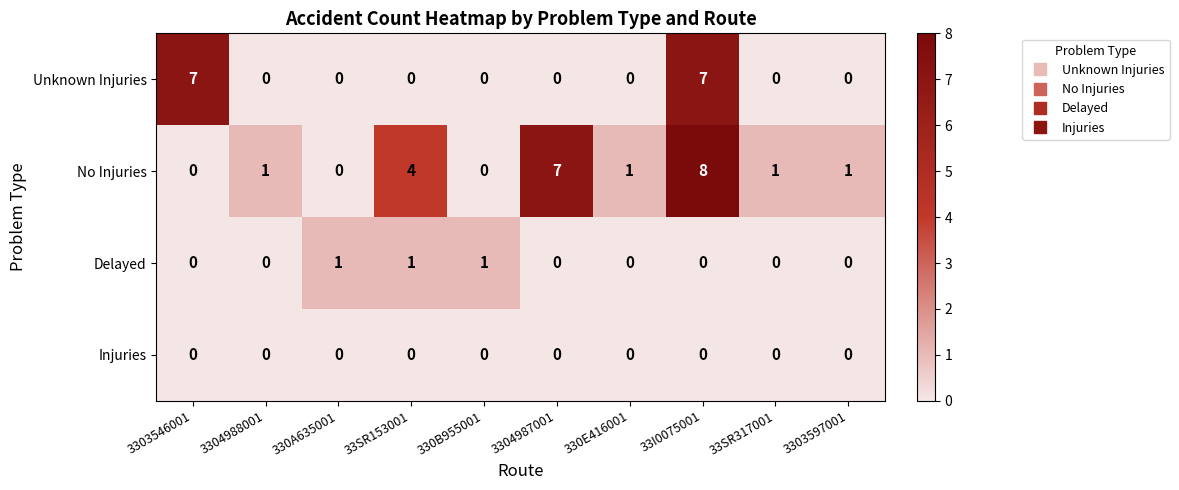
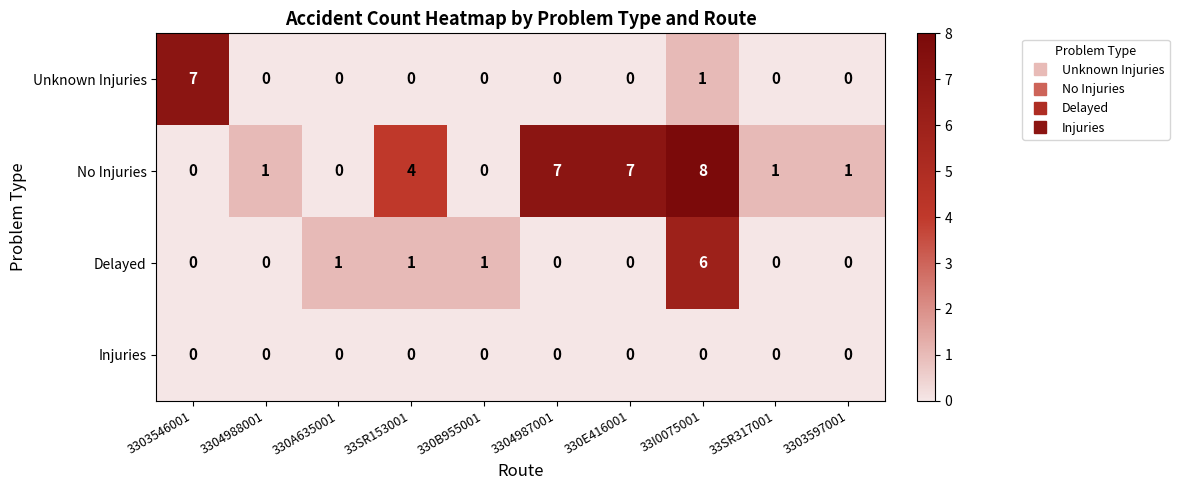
Unknown Injuries, 33I0075001: 7 -> 1
No Injuries, 330E416001: 1 -> 7
Delayed, 33I0075001: 0 -> 6
